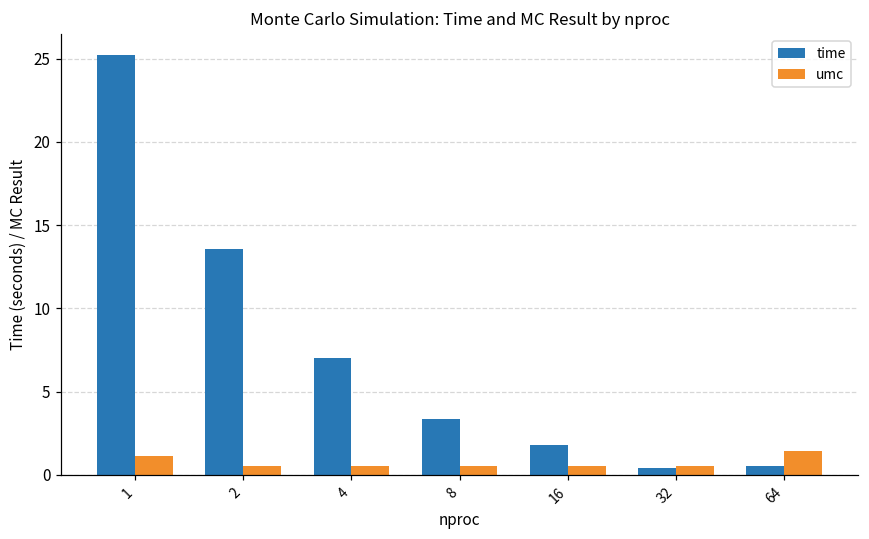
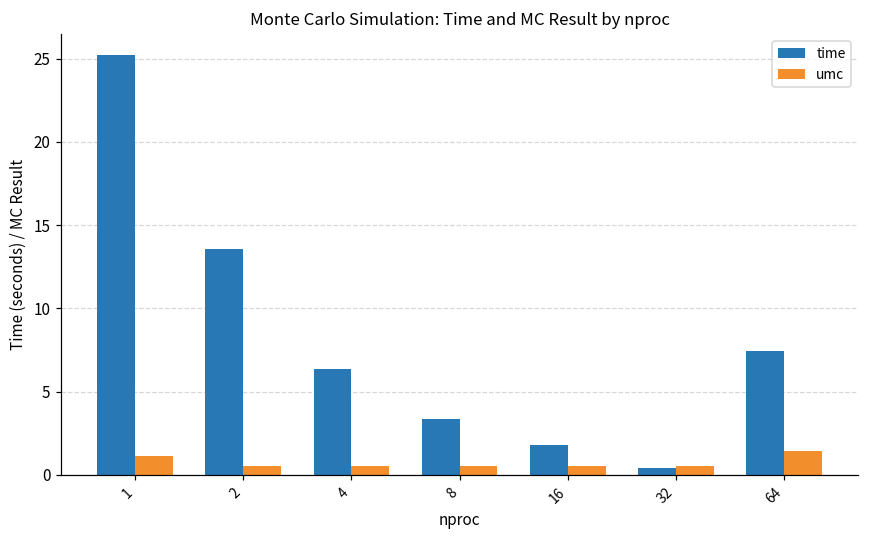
time, 4: 7.0 -> 6.3
time, 64: 0.5 -> 7.5
